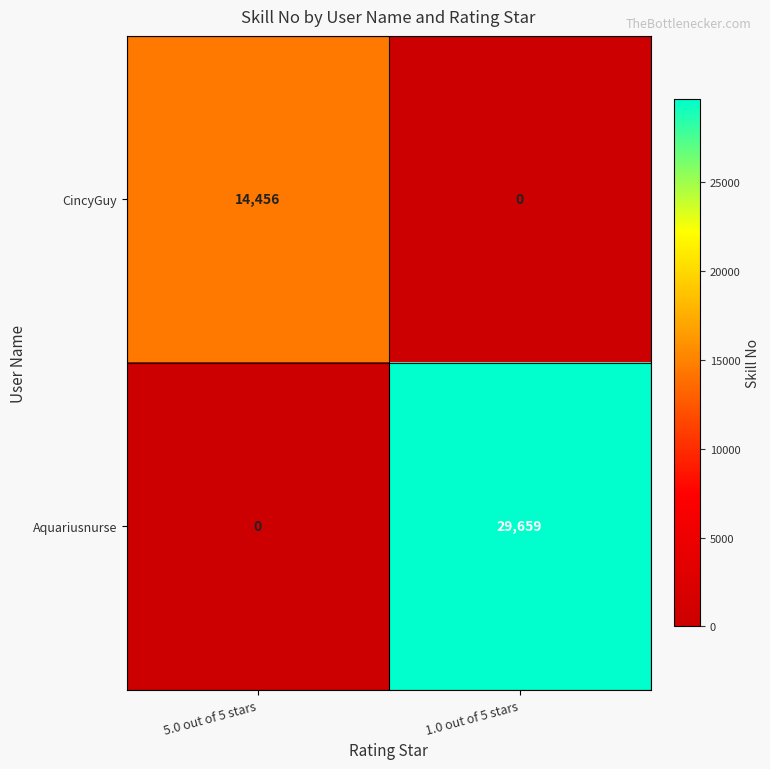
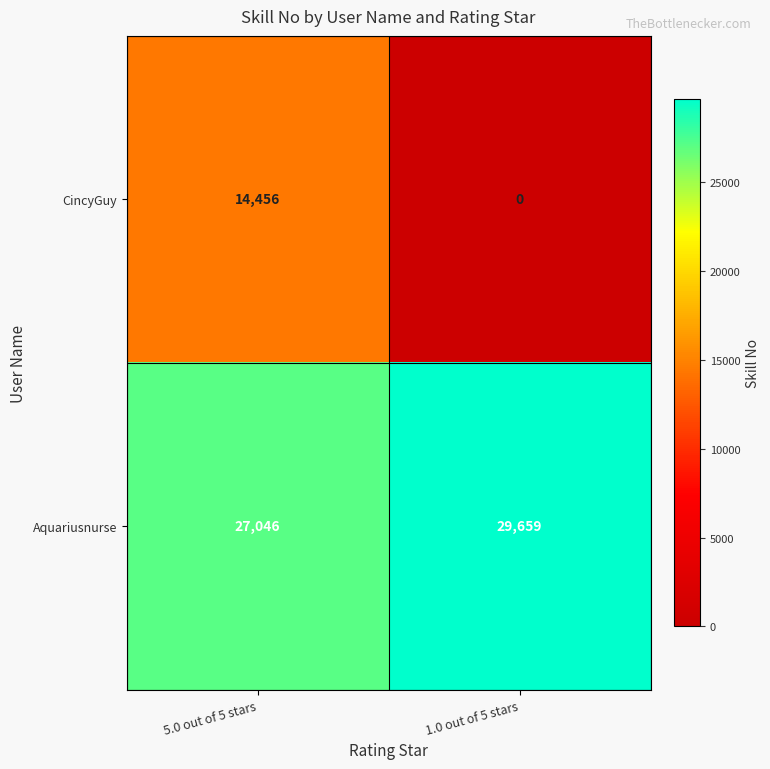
Aquariusnurse, 5.0 out of 5 stars: 0 -> 27,046
